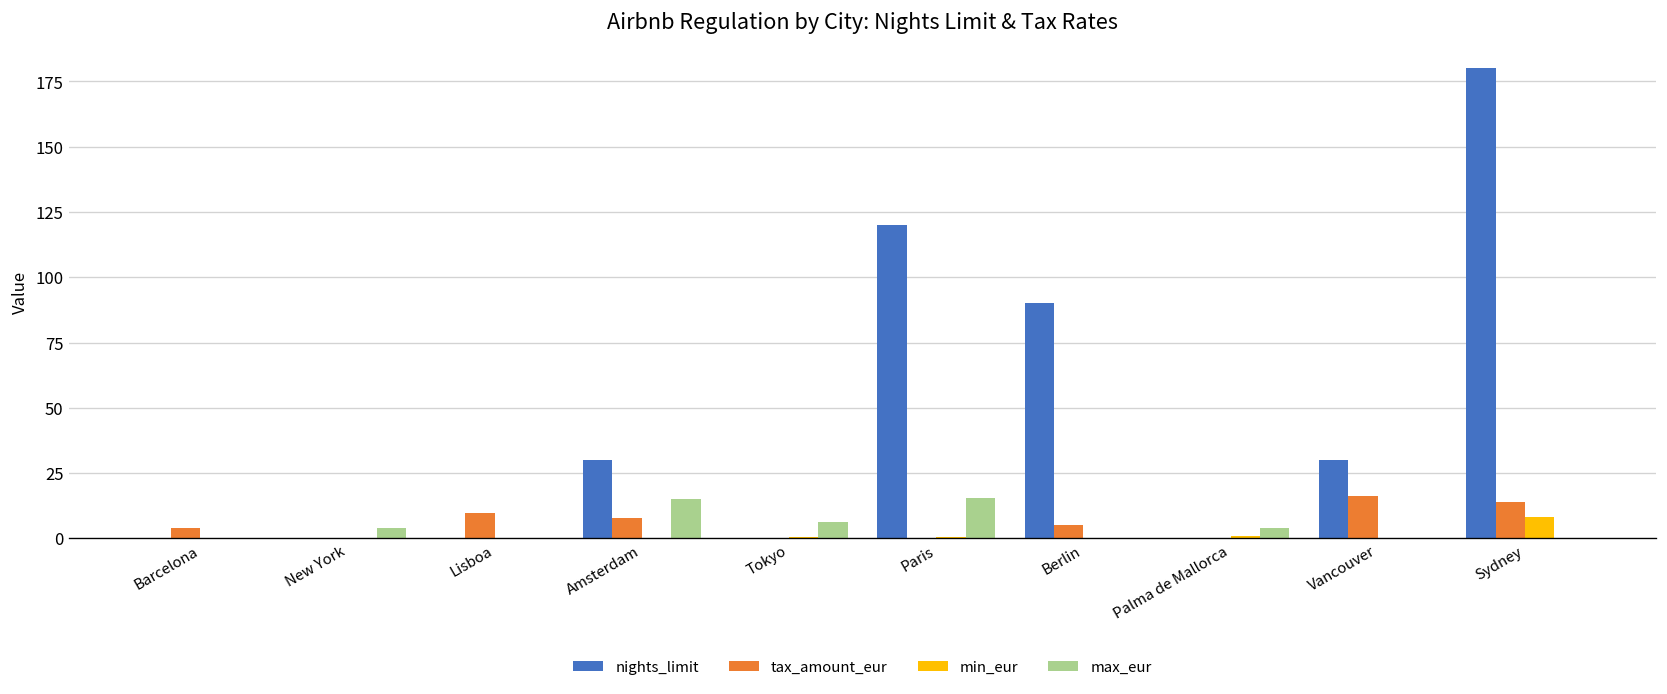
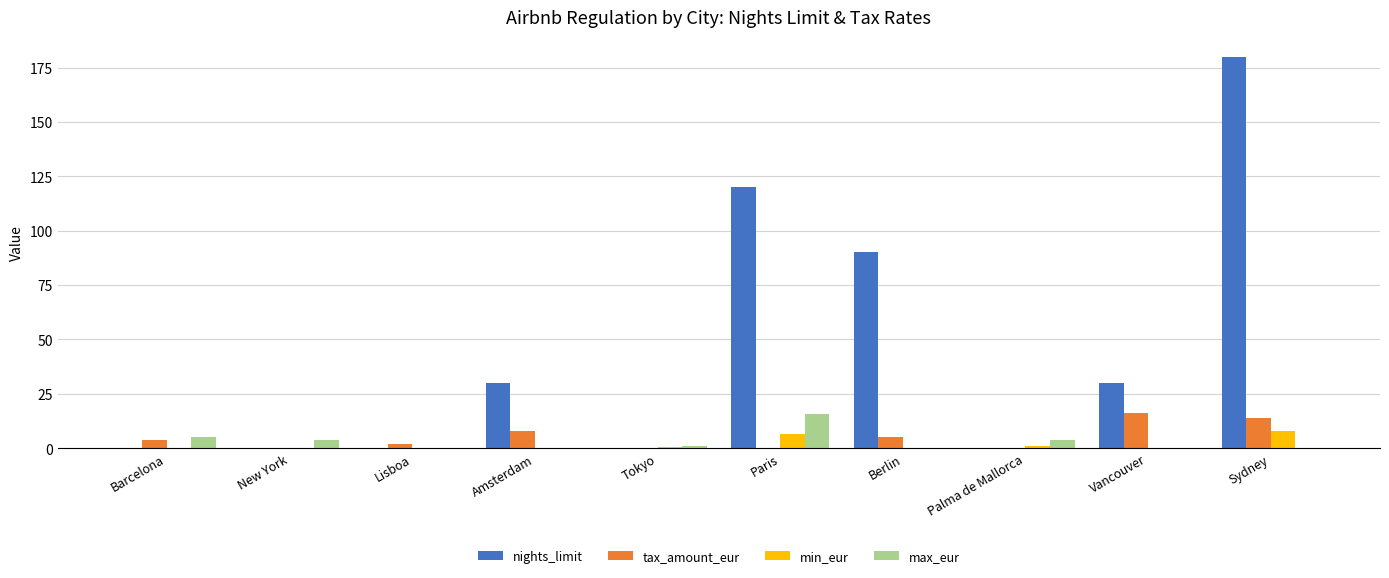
max_eur, Barcelona: 0 -> 5
tax_amount_eur, Lisboa: 10 -> 2
max_eur, Amsterdam: 15 -> 0
max_eur, Tokyo: 6 -> 1
min_eur, Paris: 1 -> 7
